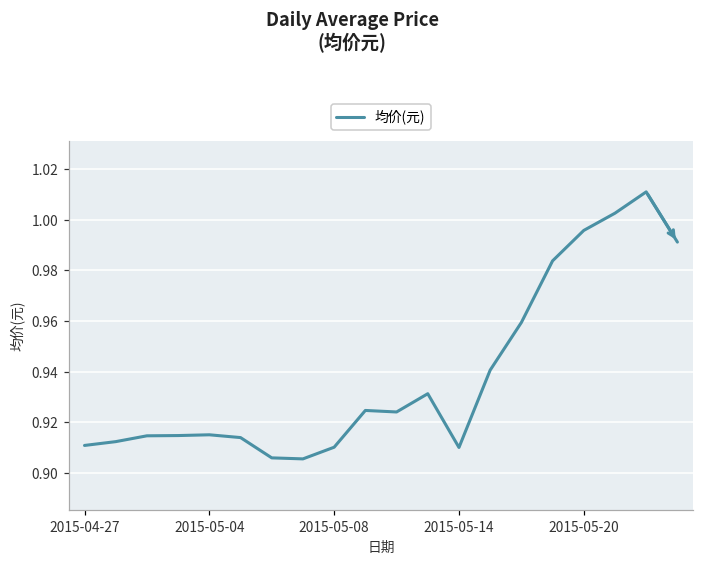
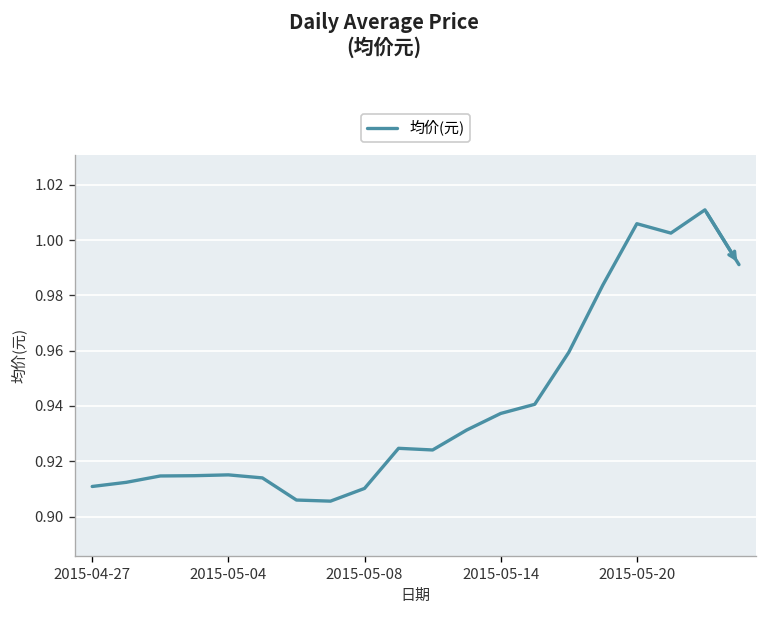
2015-05-14: 0.910 -> 0.937
2015-05-20: 0.996 -> 1.006
